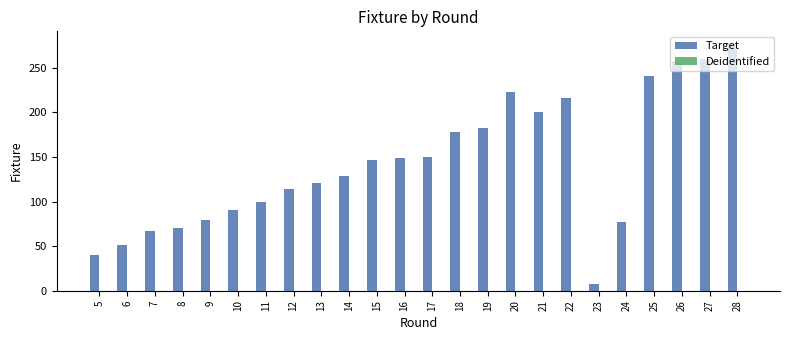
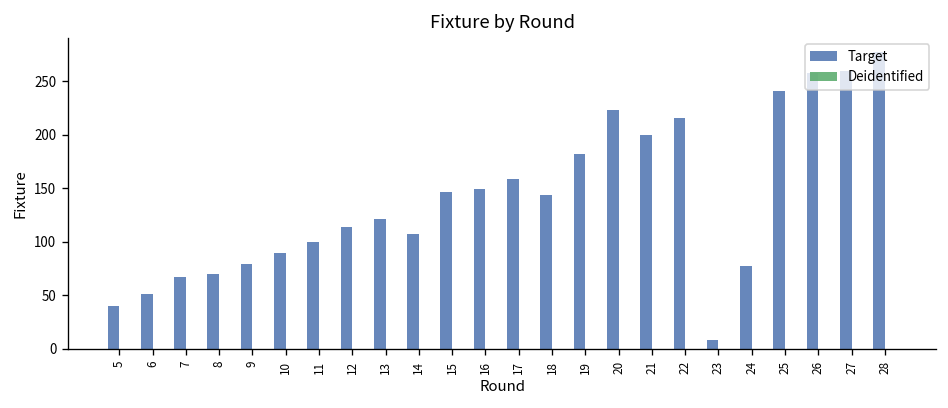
Target, 14: 130 -> 110
Target, 17: 150 -> 160
Target, 18: 180 -> 140
